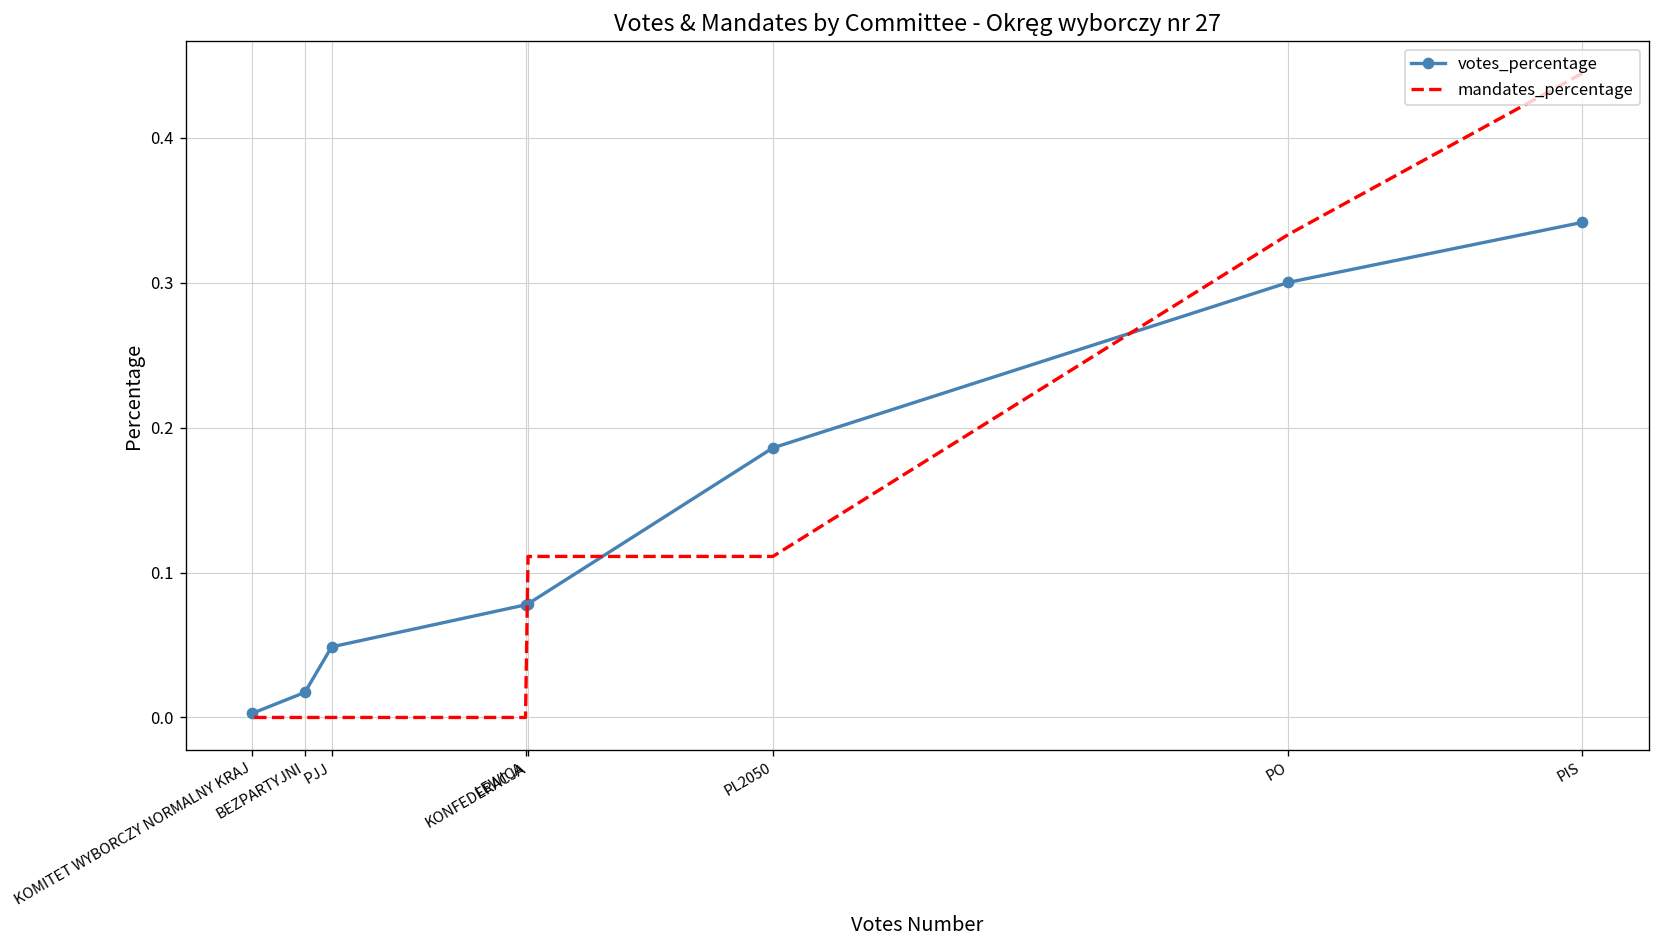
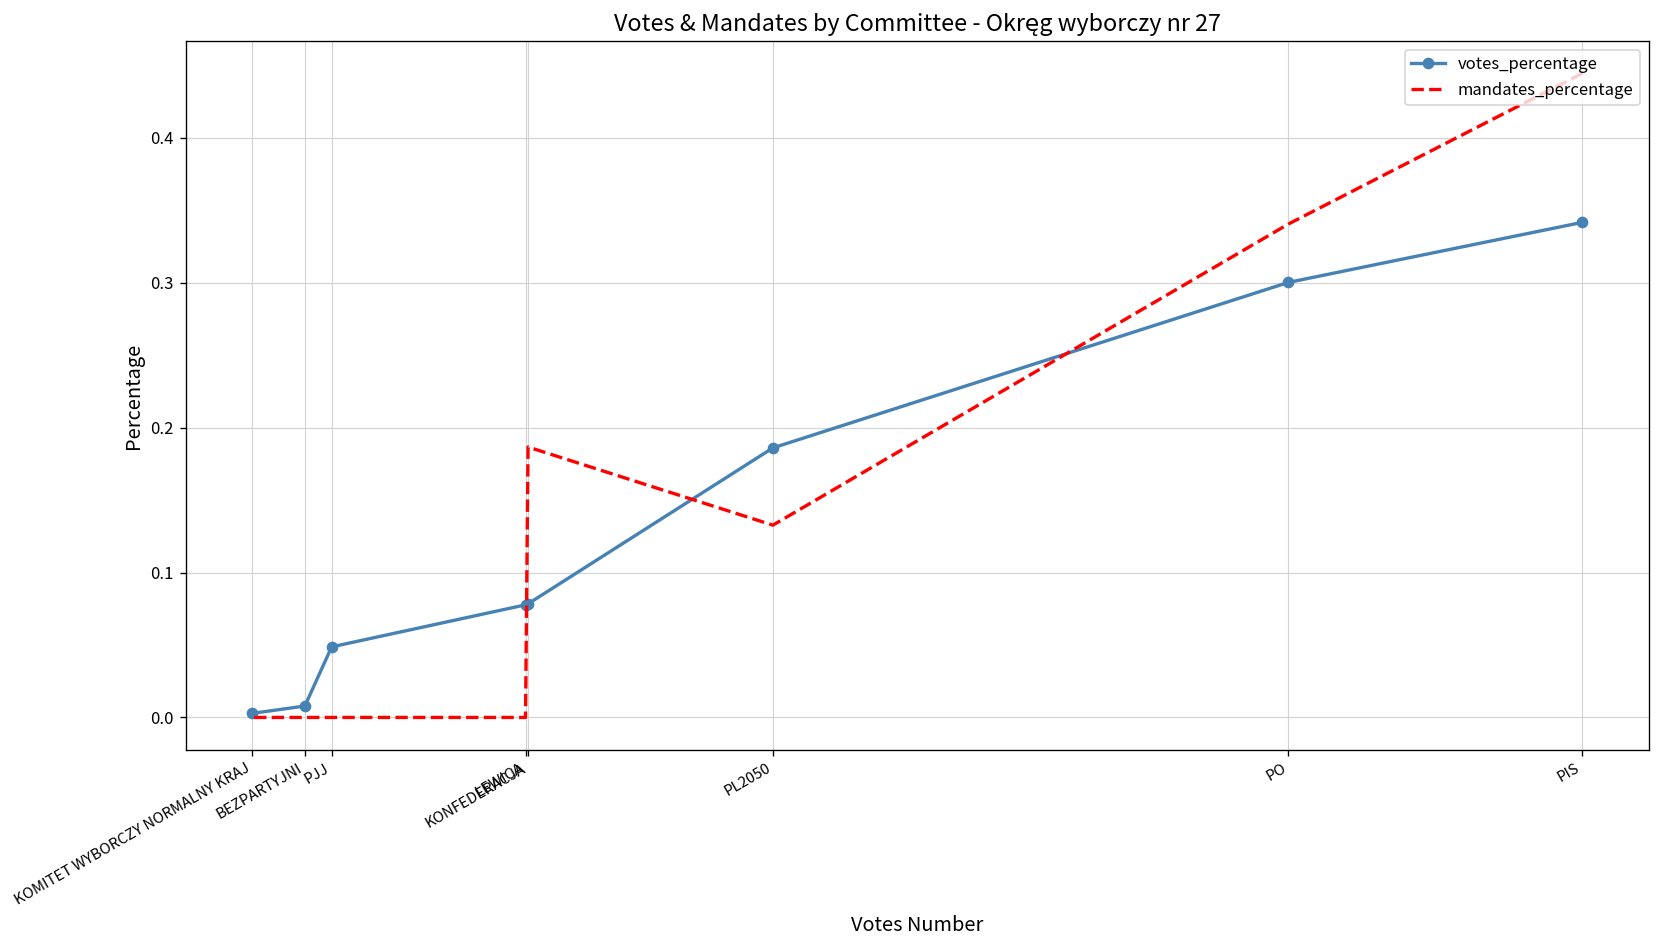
votes_percentage, BEZPARTYJNI: 0.017 -> 0.008
mandates_percentage, KONFEDERACJA: 0.111 -> 0.187
mandates_percentage, PL2050: 0.111 -> 0.133
mandates_percentage, PO: 0.333 -> 0.341
